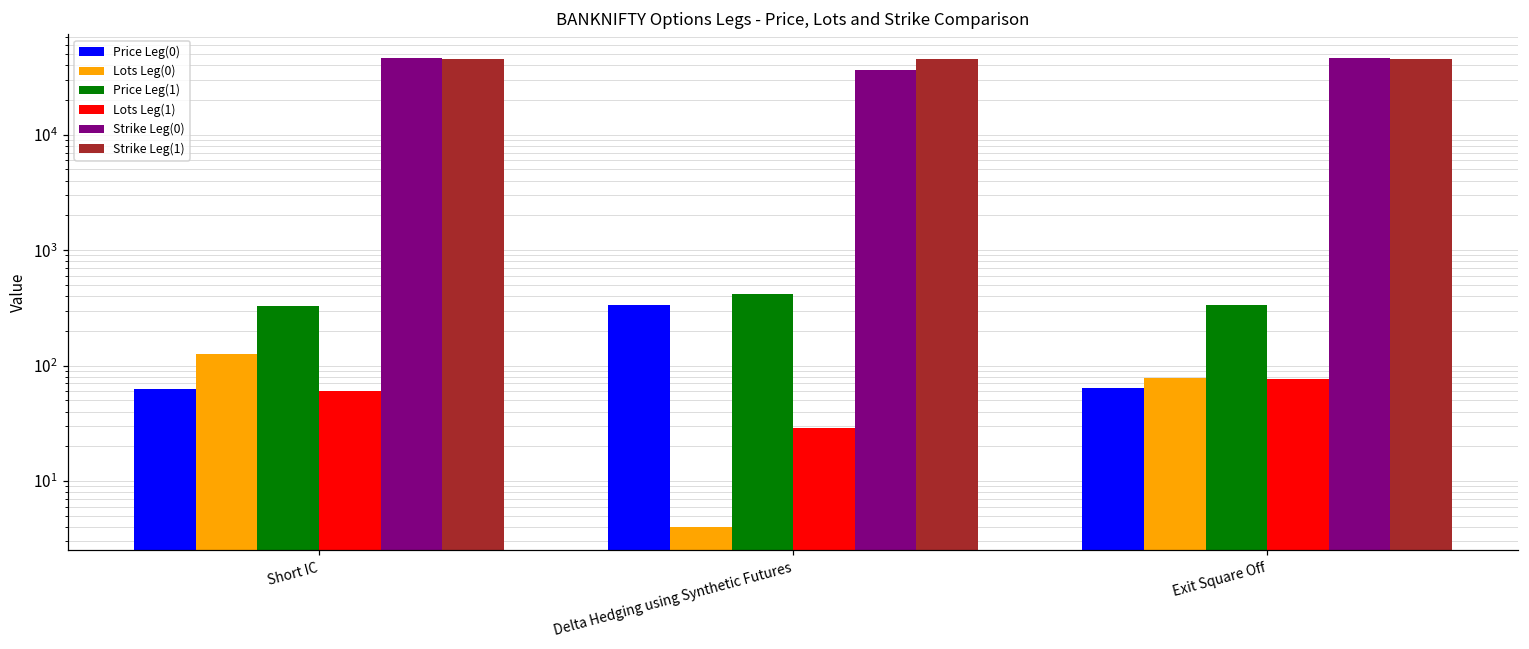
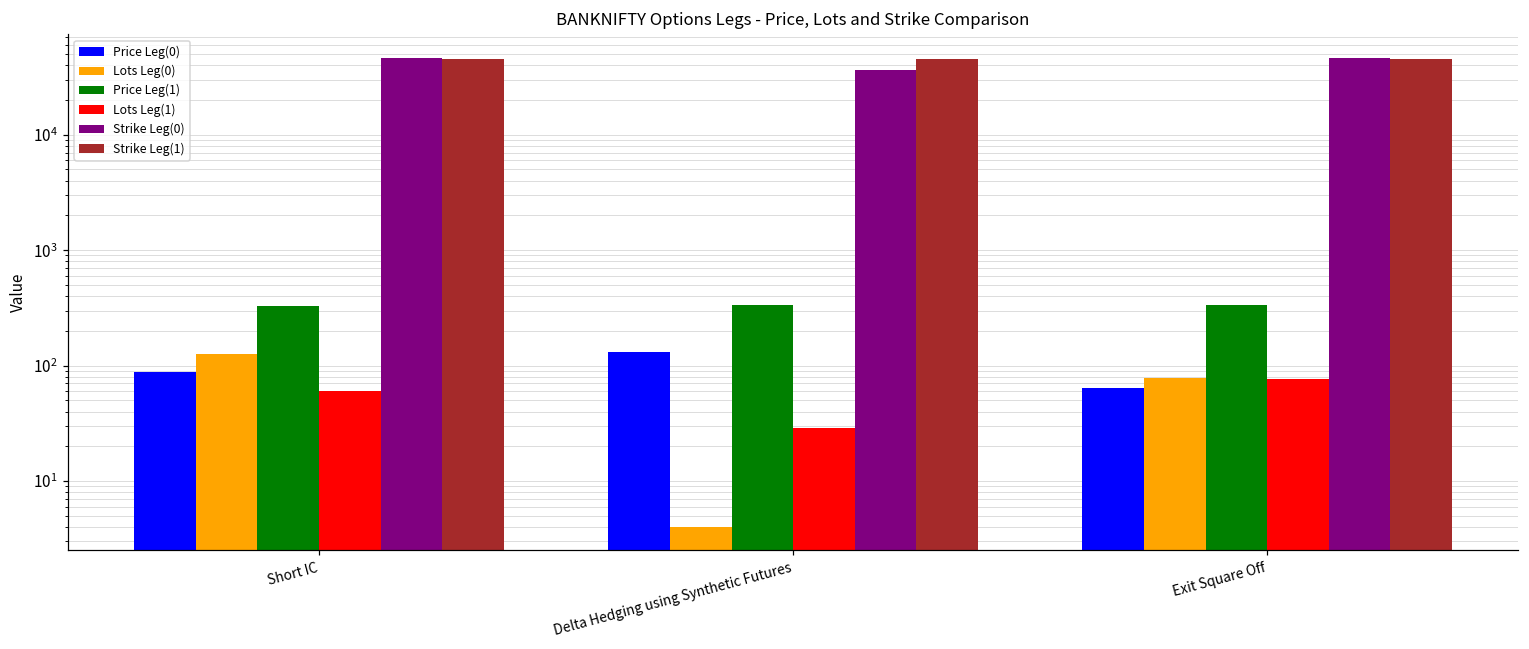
Price Leg(0), Short IC: 60 -> 90
Price Leg(0), Delta Hedging using Synthetic Futures: 340 -> 130
Price Leg(1), Delta Hedging using Synthetic Futures: 420 -> 330
